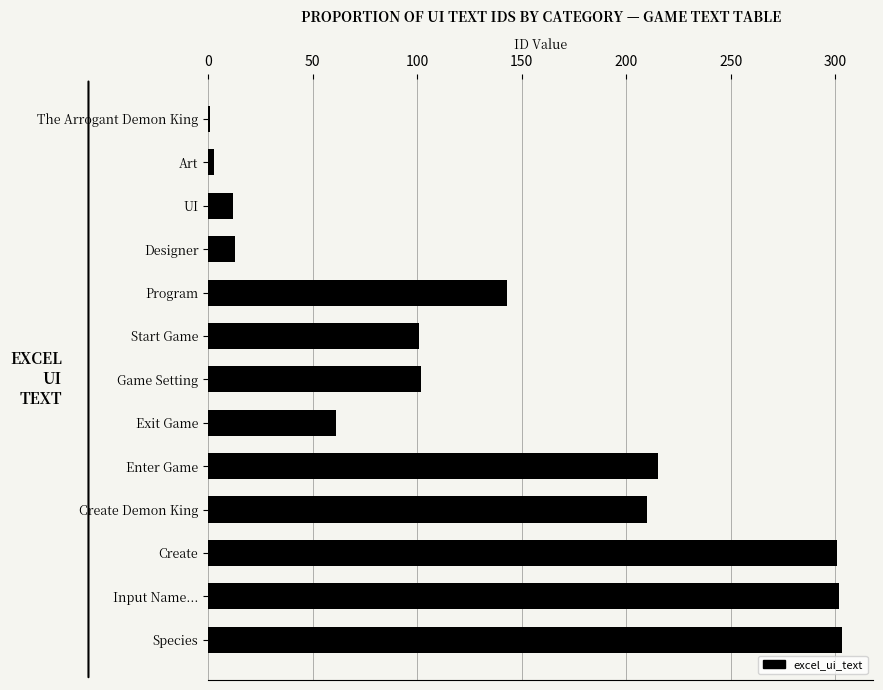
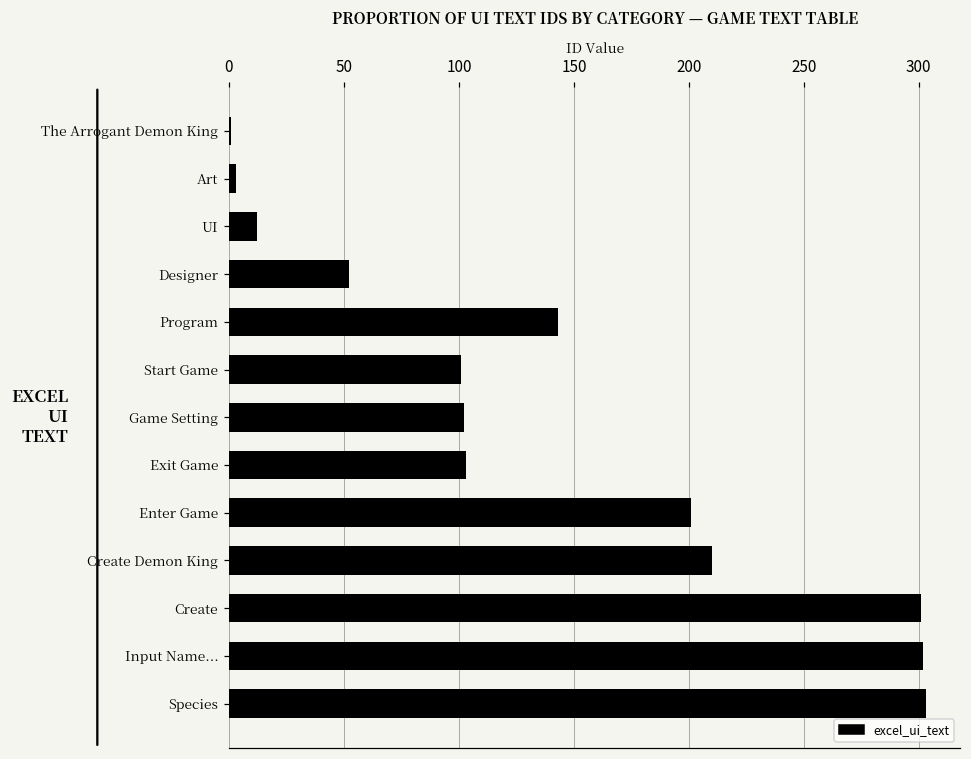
Designer: 13 -> 52
Exit Game: 61 -> 103
Enter Game: 215 -> 201
